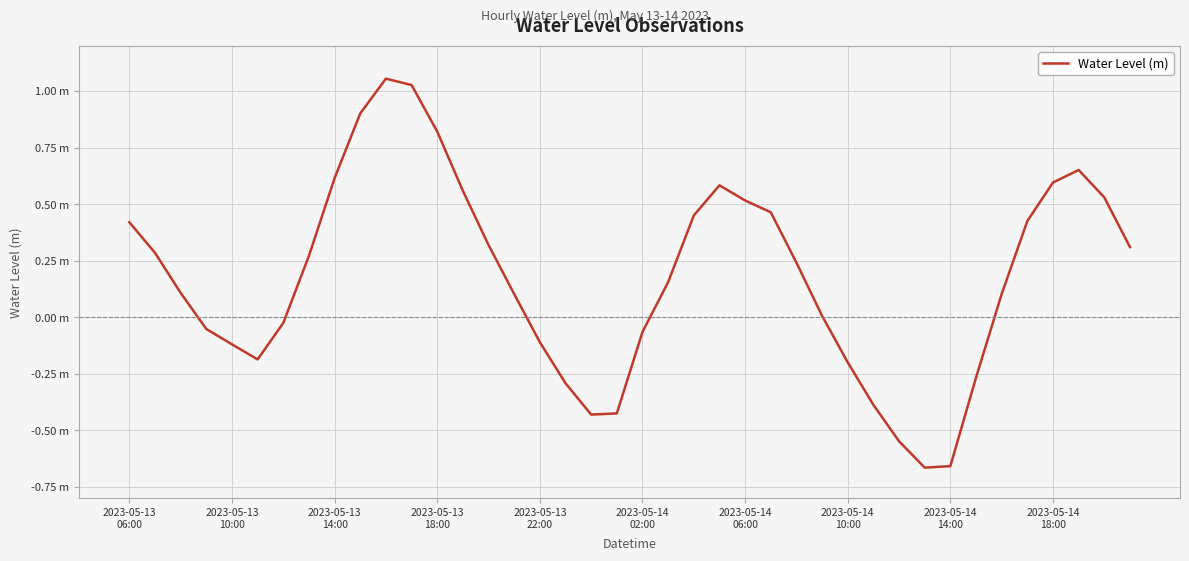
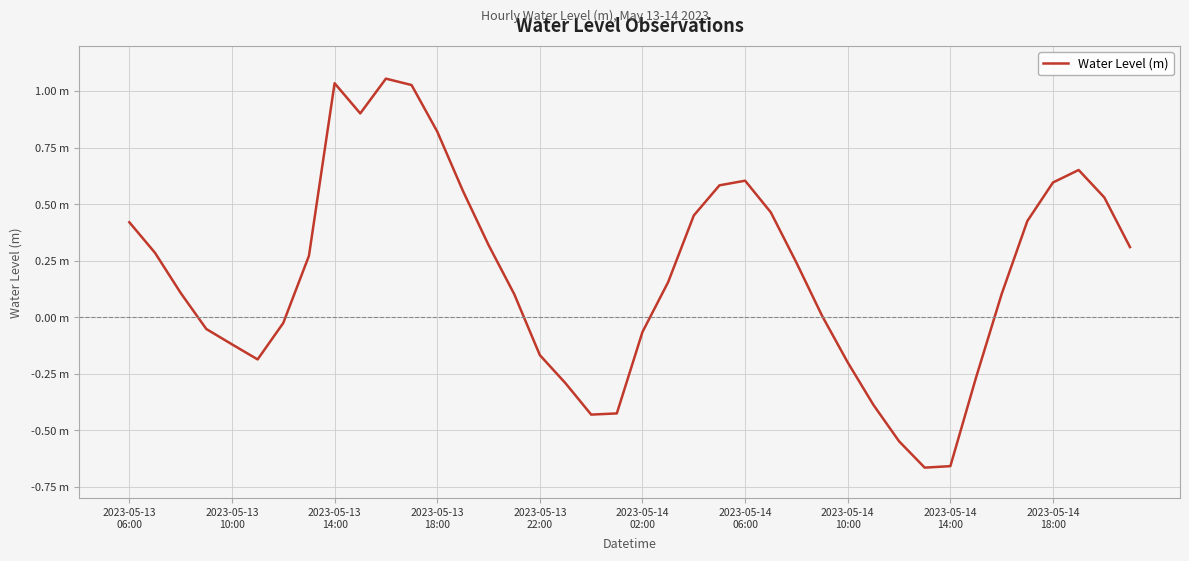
2023-05-13 14:00: 0.62 m -> 1.03 m
2023-05-13 22:00: -0.11 m -> -0.17 m
2023-05-14 06:00: 0.52 m -> 0.60 m
